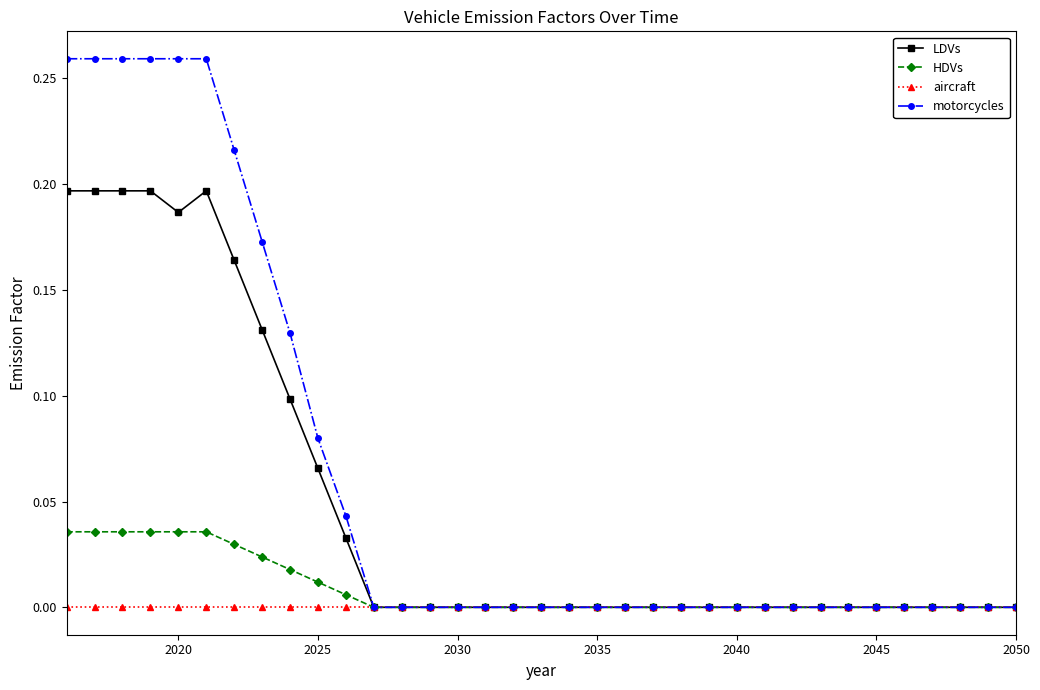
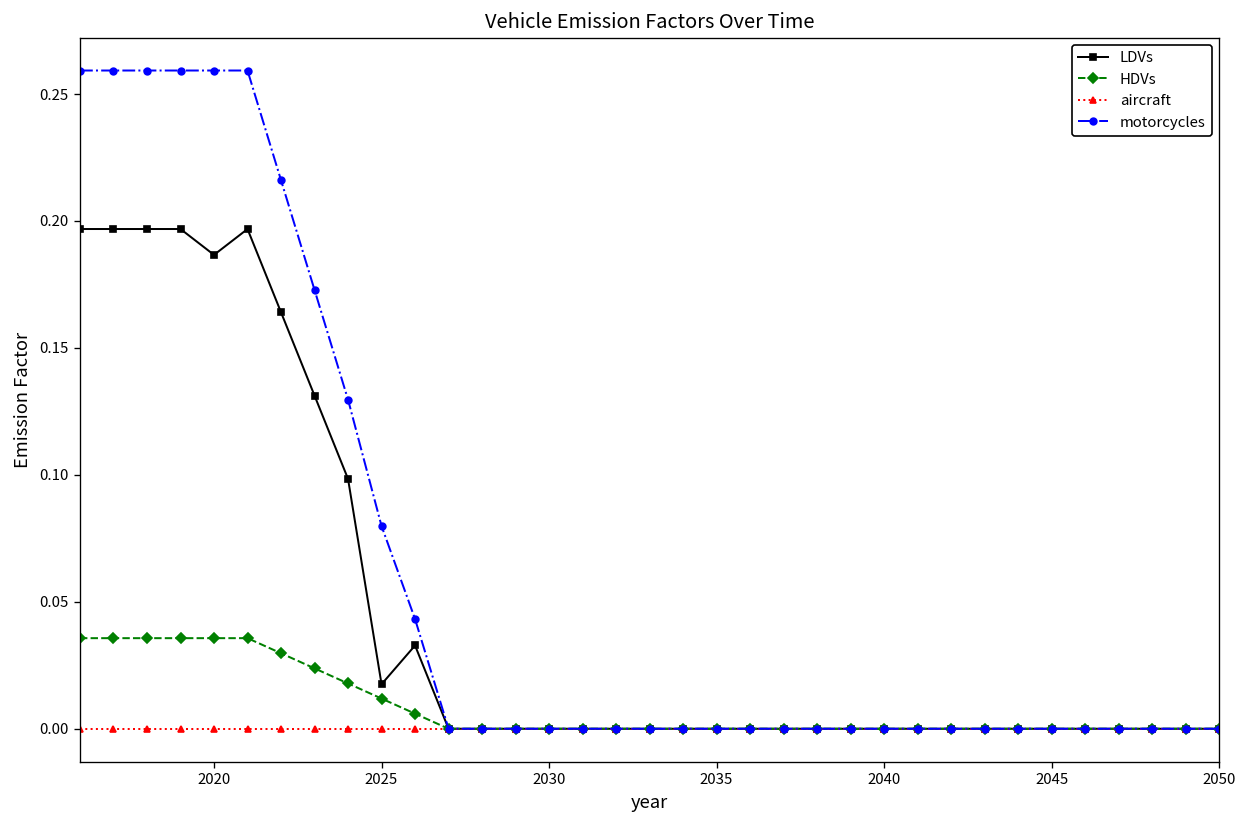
LDVs, 2025: 0.066 -> 0.018
